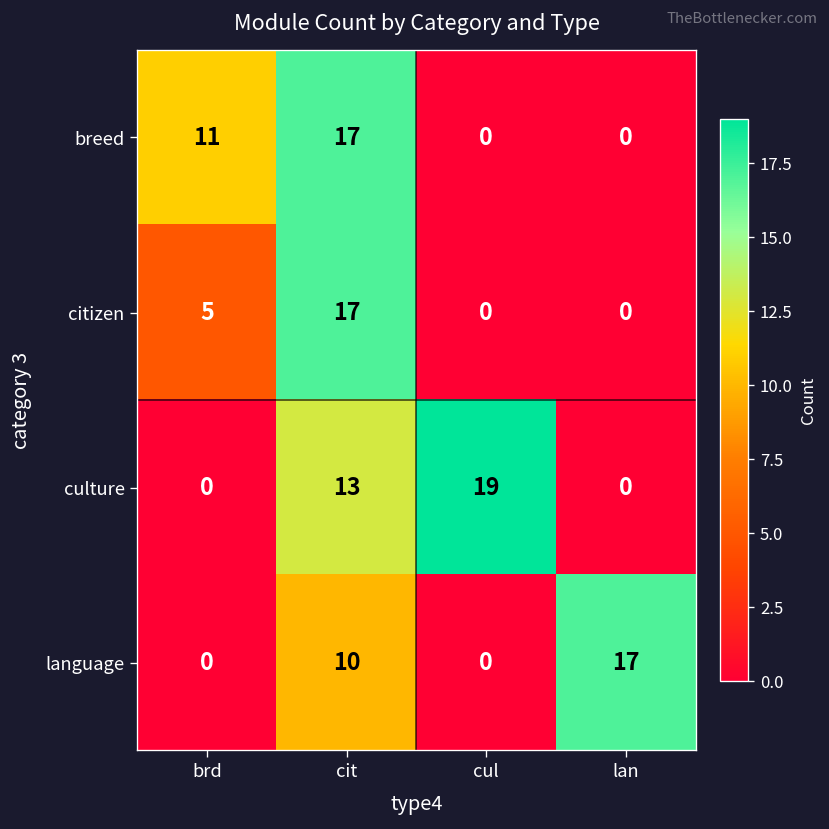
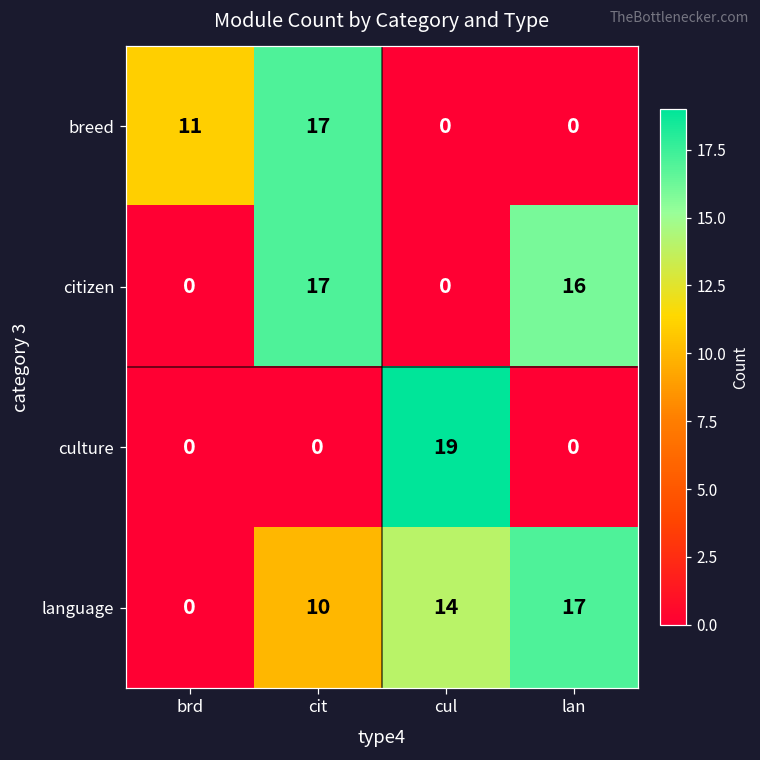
citizen, brd: 5 -> 0
citizen, lan: 0 -> 16
culture, cit: 13 -> 0
language, cul: 0 -> 14
